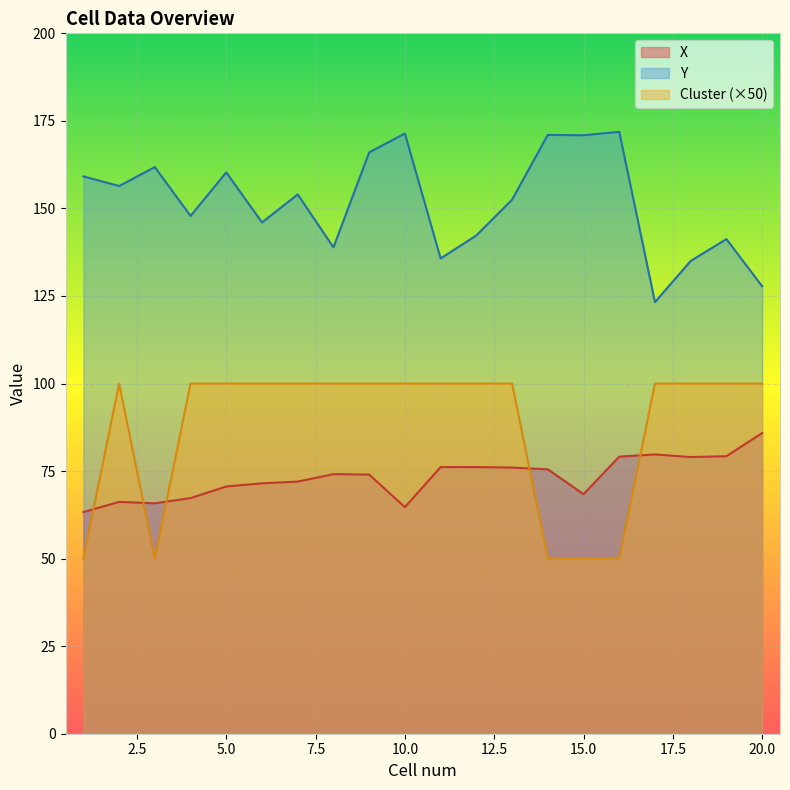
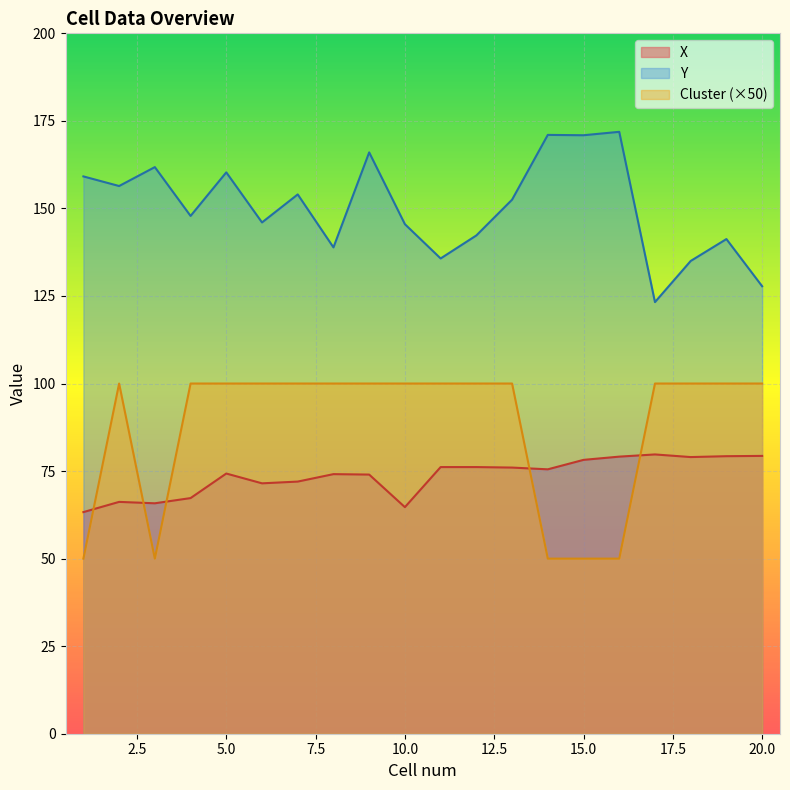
X, 5.0: 71 -> 74
Y, 10.0: 171 -> 146
X, 15.0: 68 -> 78
X, 20.0: 86 -> 79
